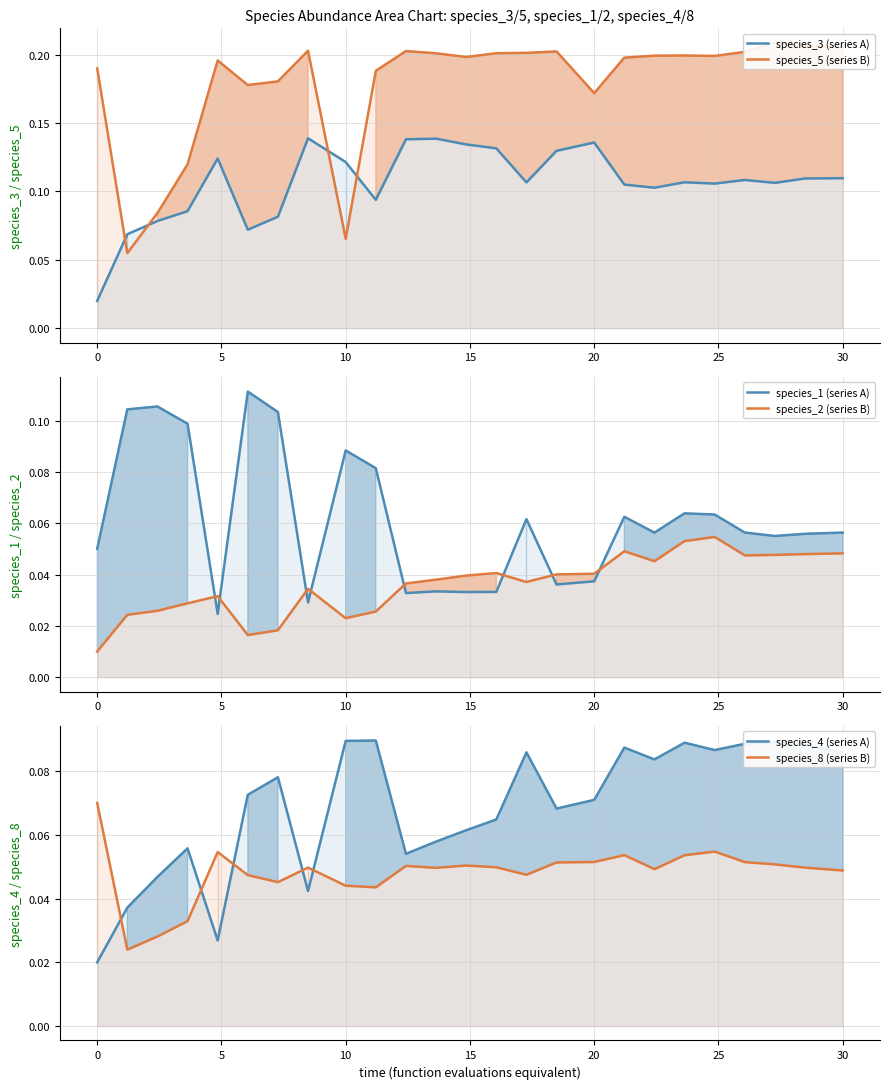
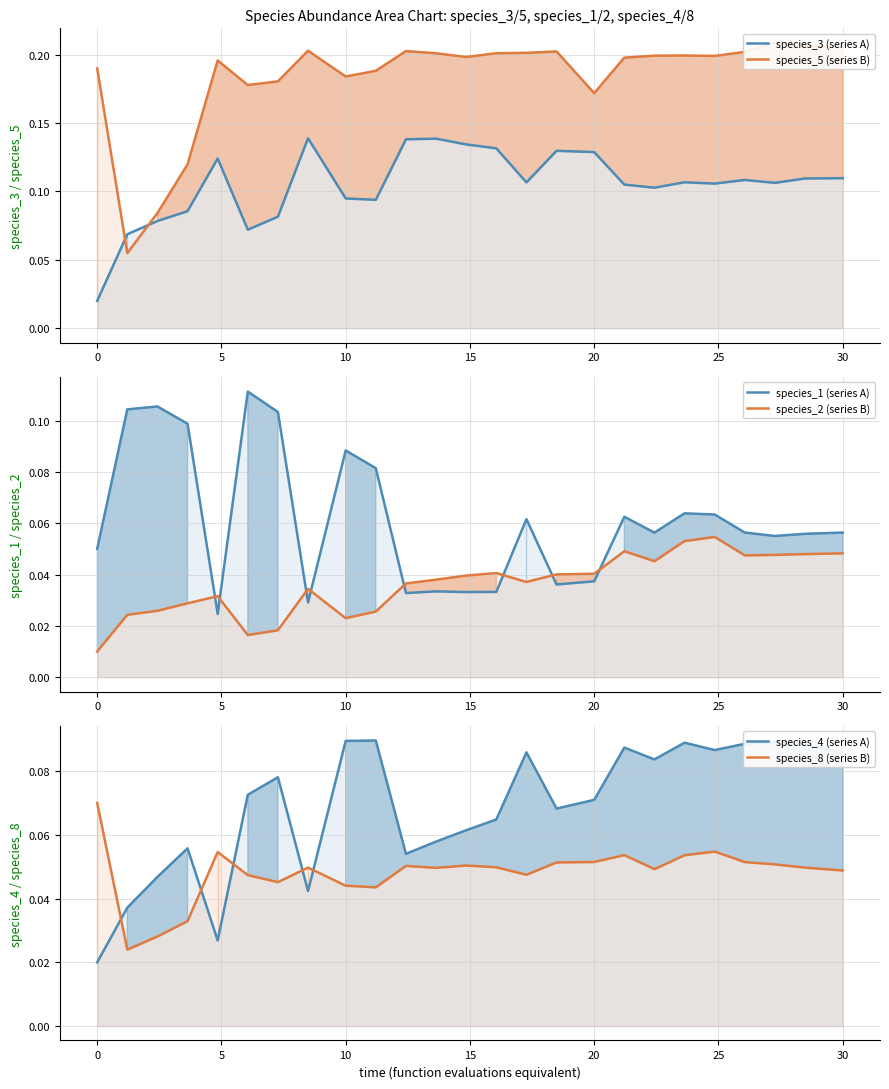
Species Abundance Area Chart: species_3/5, species_1/2, species_4/8, species_3 (series A), 10: 0.121 -> 0.095
Species Abundance Area Chart: species_3/5, species_1/2, species_4/8, species_5 (series B), 10: 0.065 -> 0.184
Species Abundance Area Chart: species_3/5, species_1/2, species_4/8, species_3 (series A), 20: 0.136 -> 0.129
